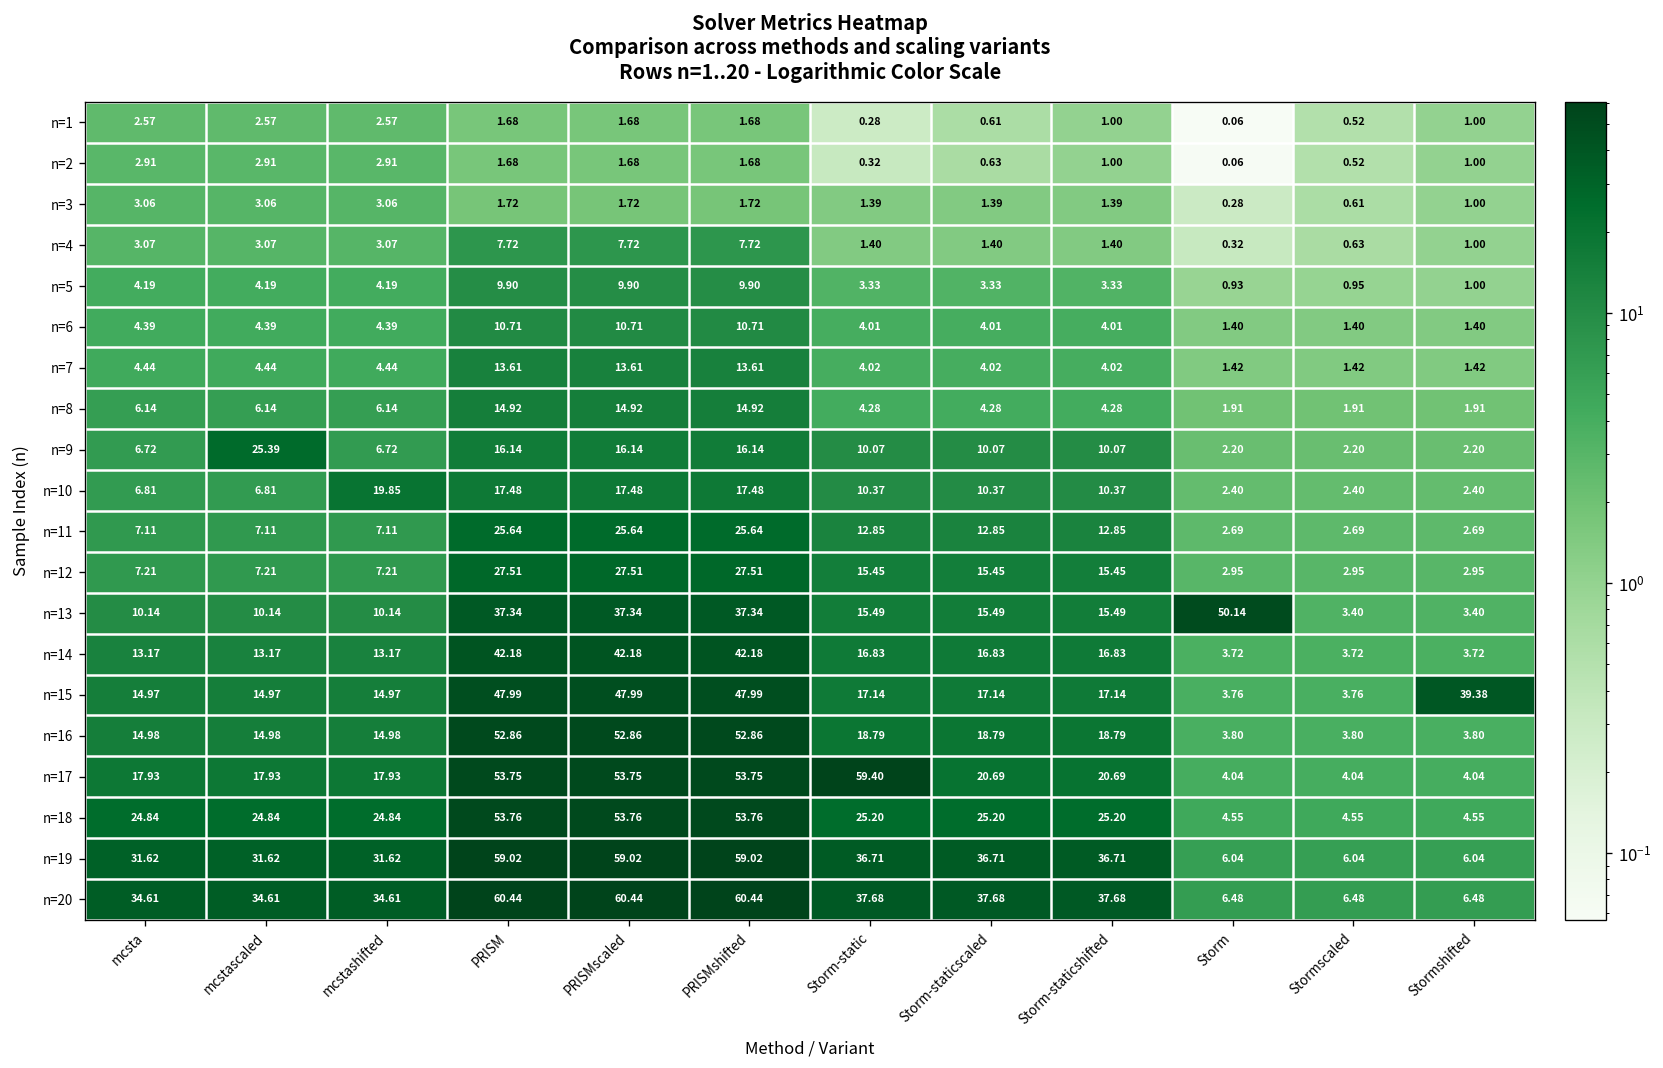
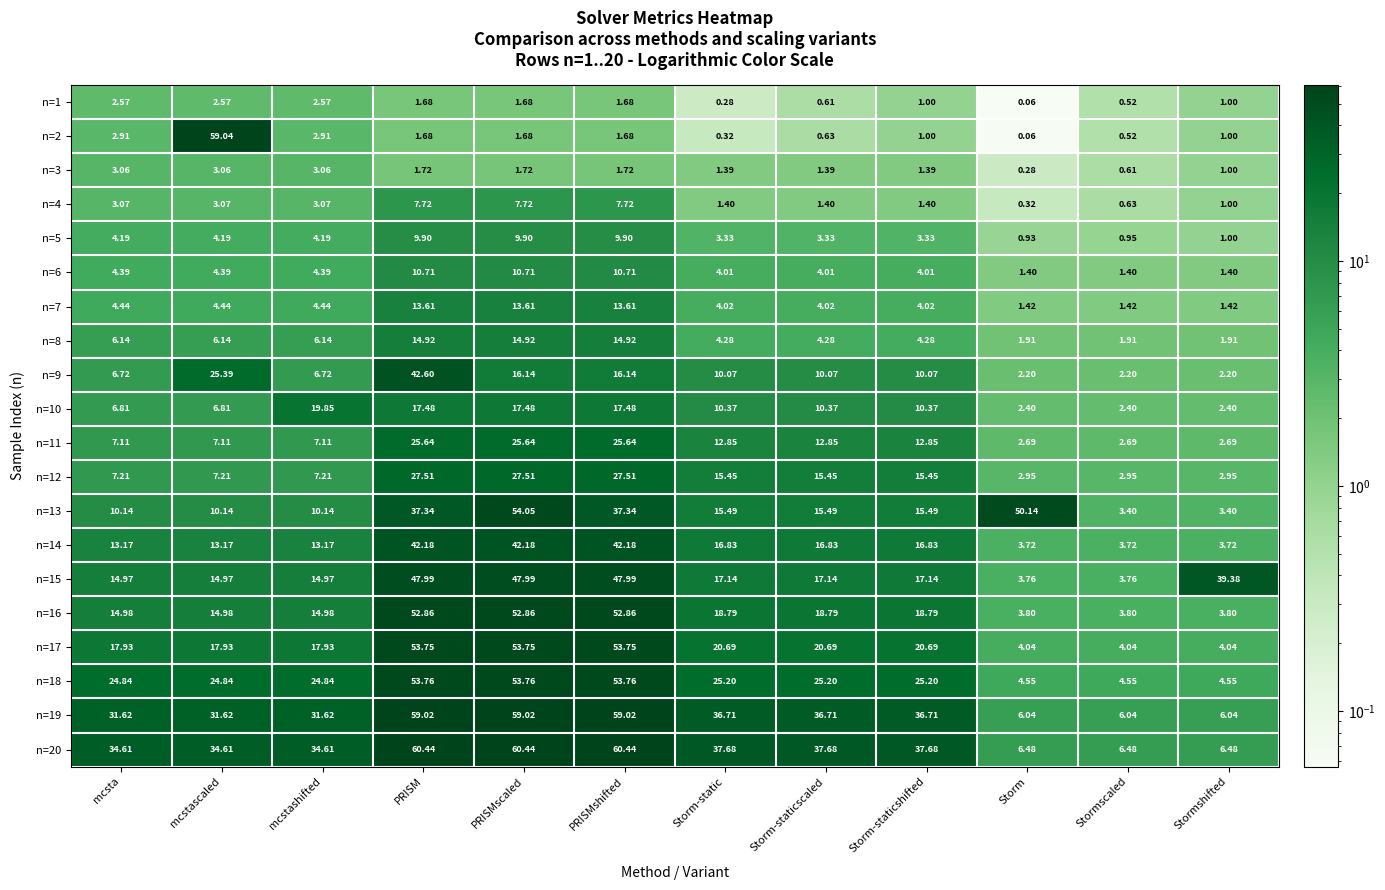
n=2, mcstascaled: 2.91 -> 59.04
n=9, PRISM: 16.14 -> 42.60
n=13, PRISMscaled: 37.34 -> 54.05
n=17, Storm-static: 59.40 -> 20.69
